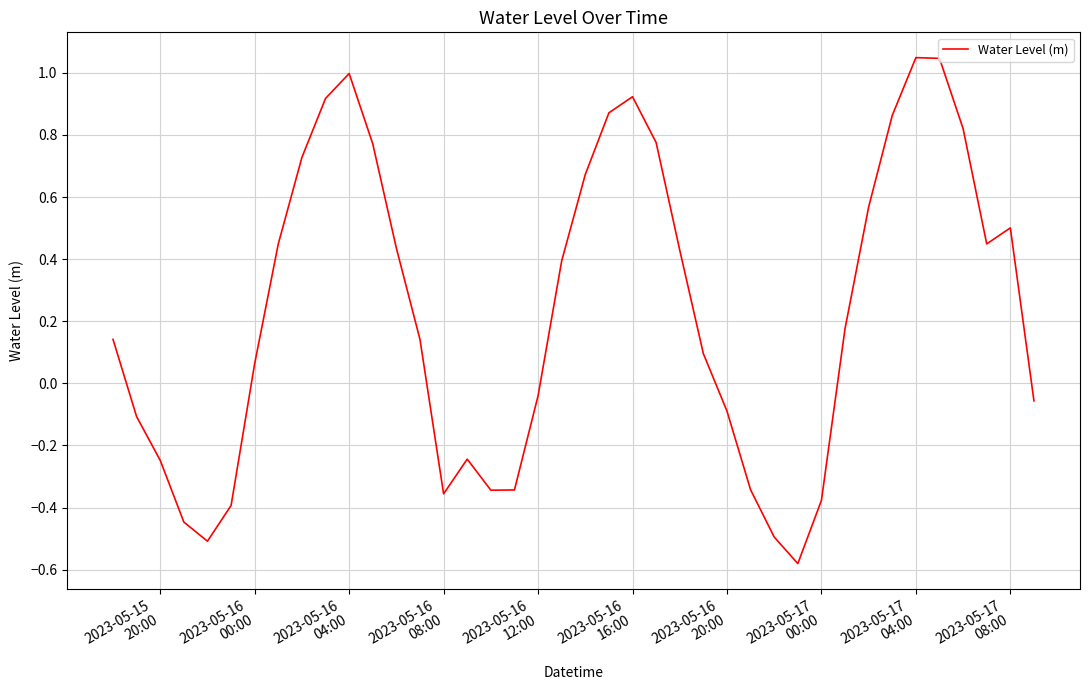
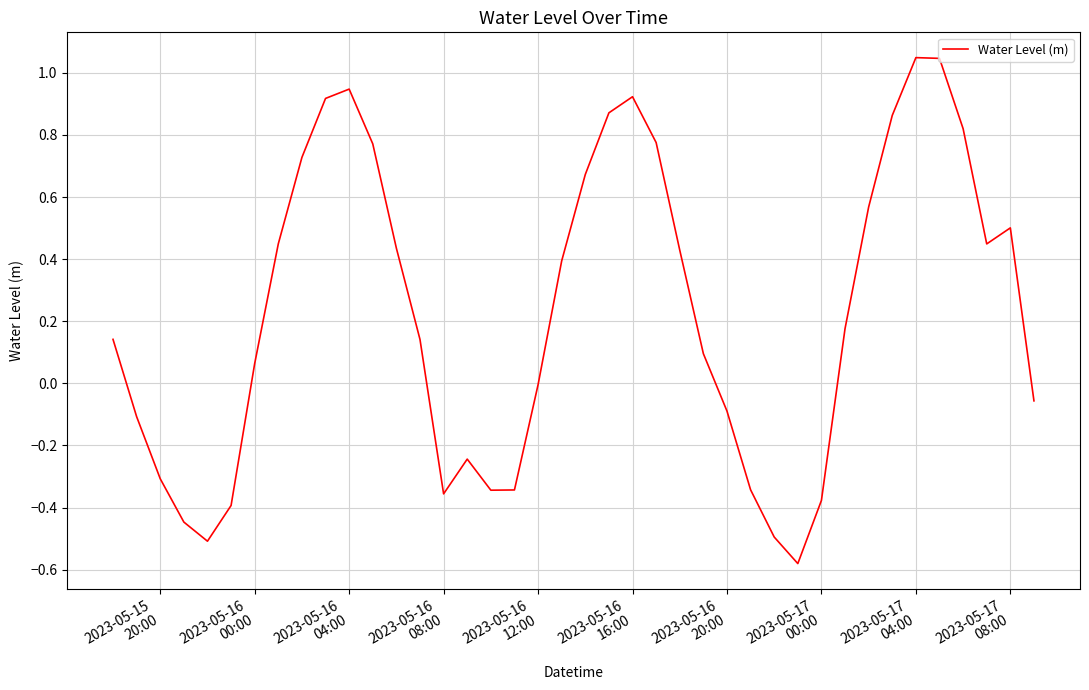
2023-05-15 20:00: -0.25 -> -0.31
2023-05-16 04:00: 1.00 -> 0.95
2023-05-16 12:00: -0.04 -> 0.00
